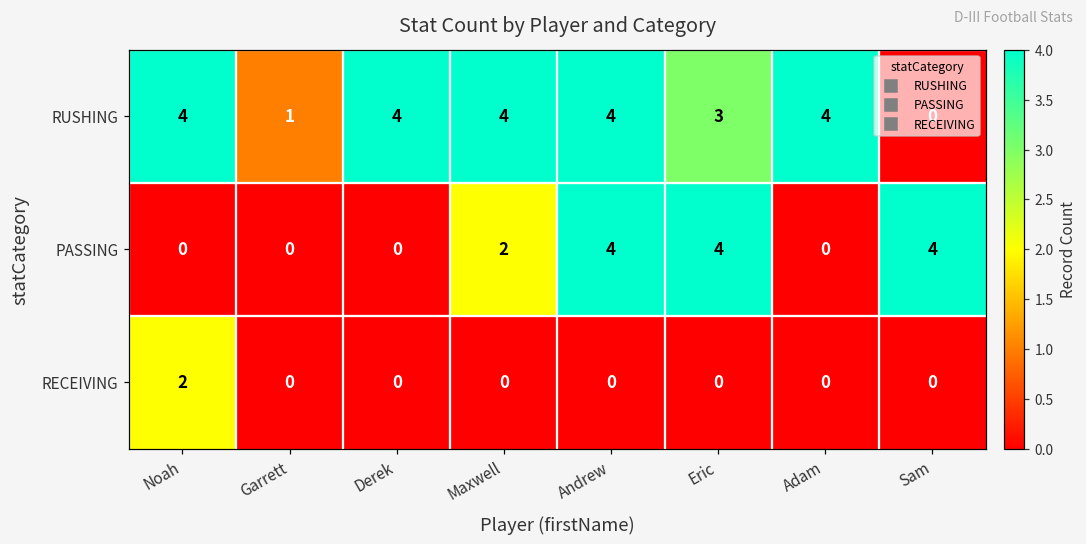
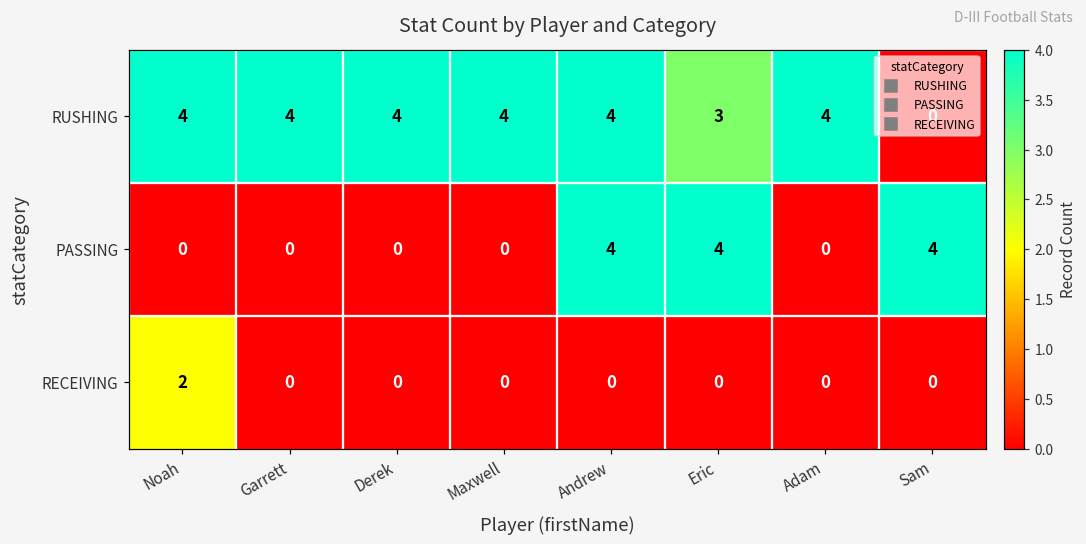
RUSHING, Garrett: 1 -> 4
PASSING, Maxwell: 2 -> 0
